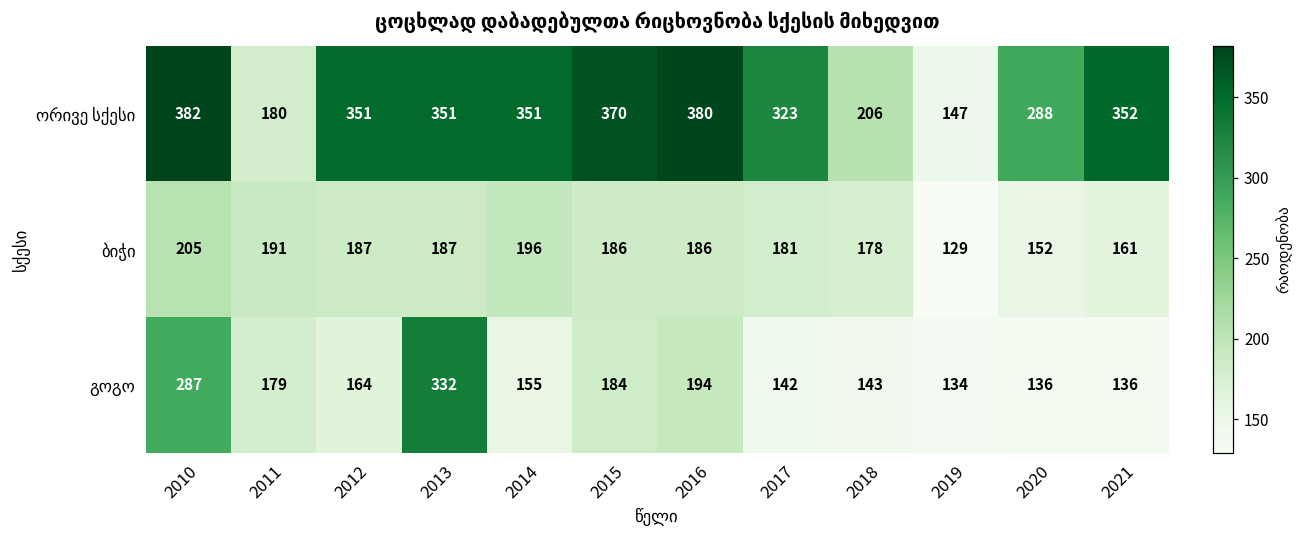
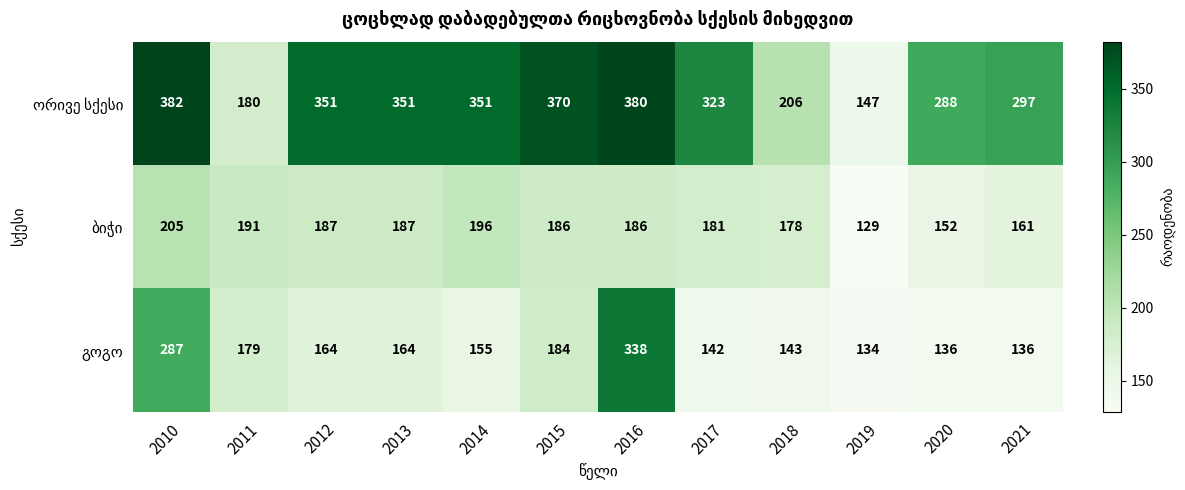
ორივე სქესი, 2021: 352 -> 297
გოგო, 2013: 332 -> 164
გოგო, 2016: 194 -> 338
